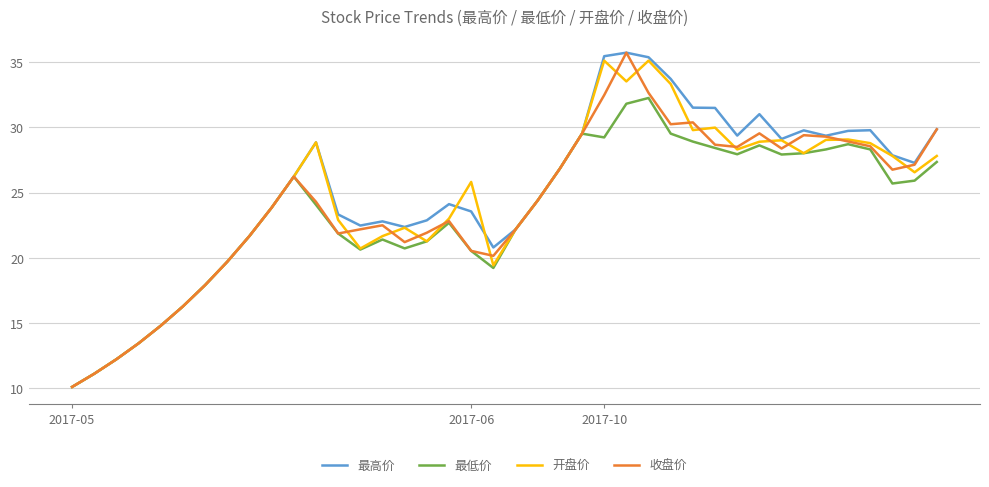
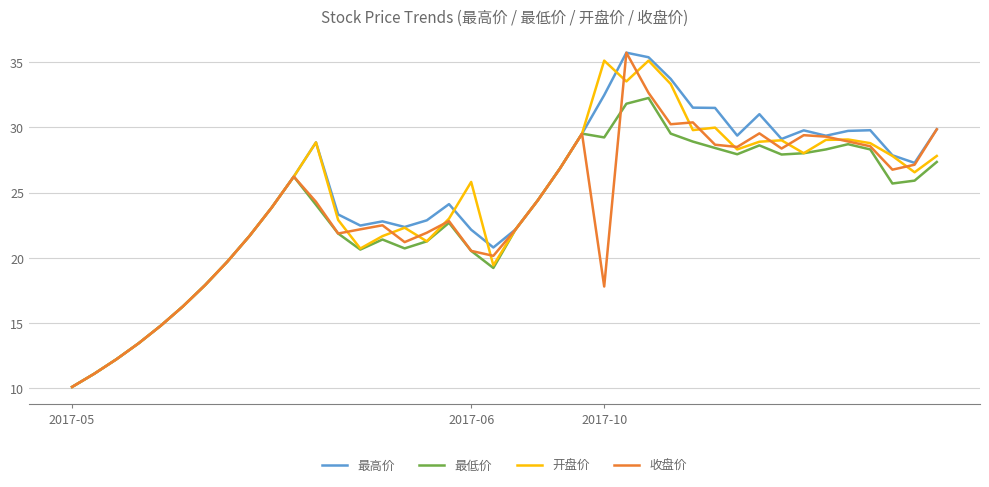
最高价, 2017-06: 23.6 -> 22.2
最高价, 2017-10: 35.4 -> 32.5
收盘价, 2017-10: 32.5 -> 17.8
